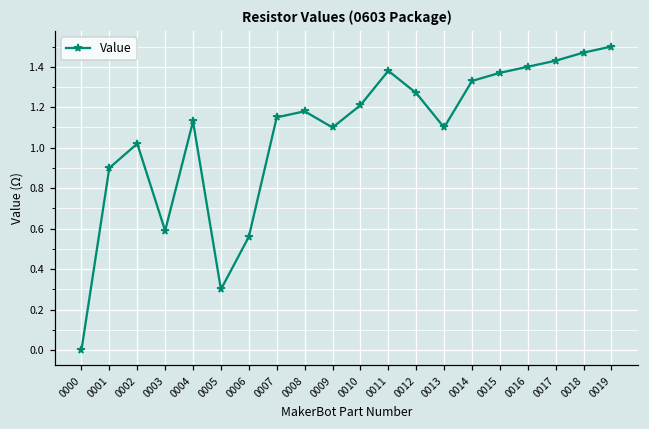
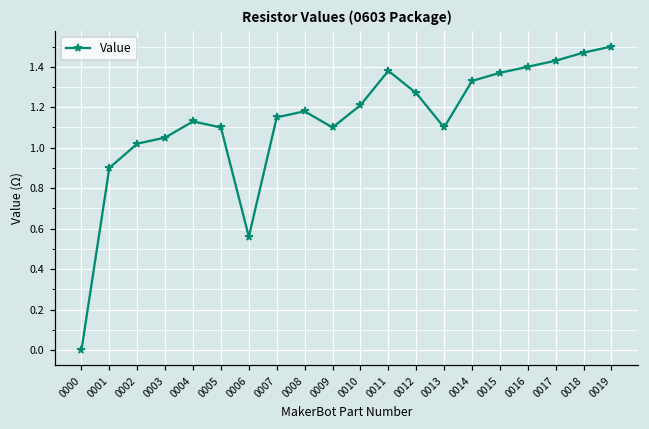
0003: 0.59 -> 1.05
0005: 0.3 -> 1.1
